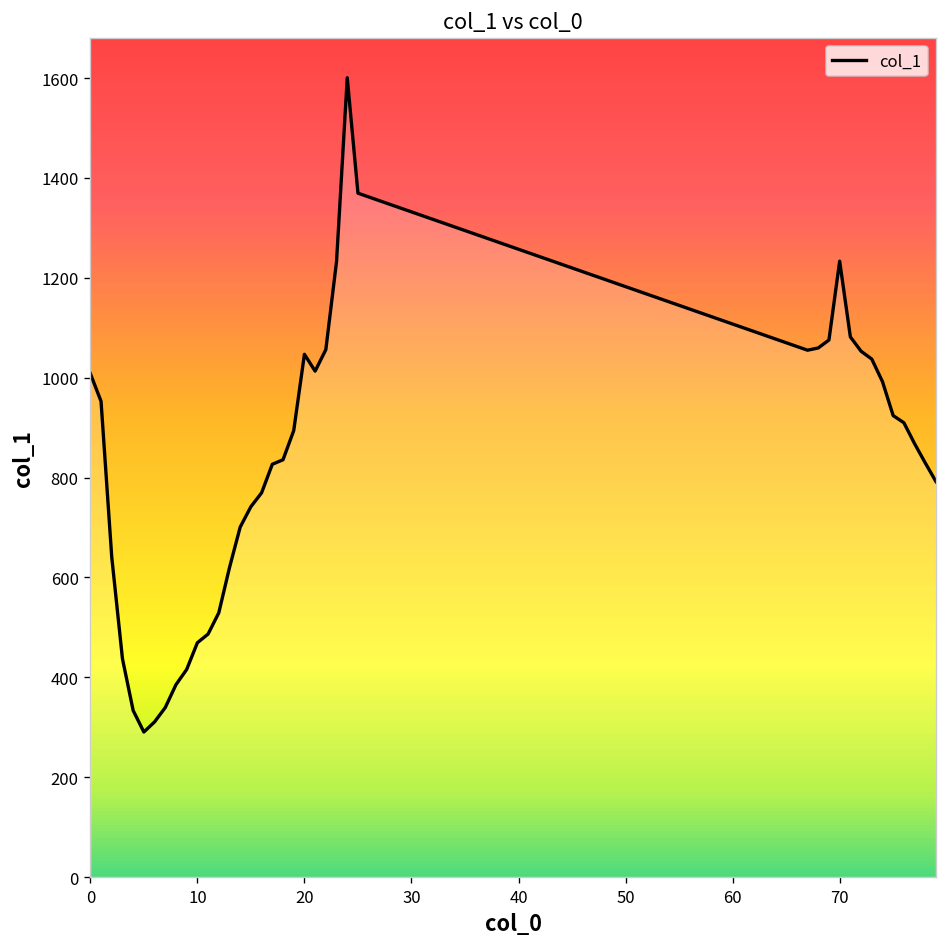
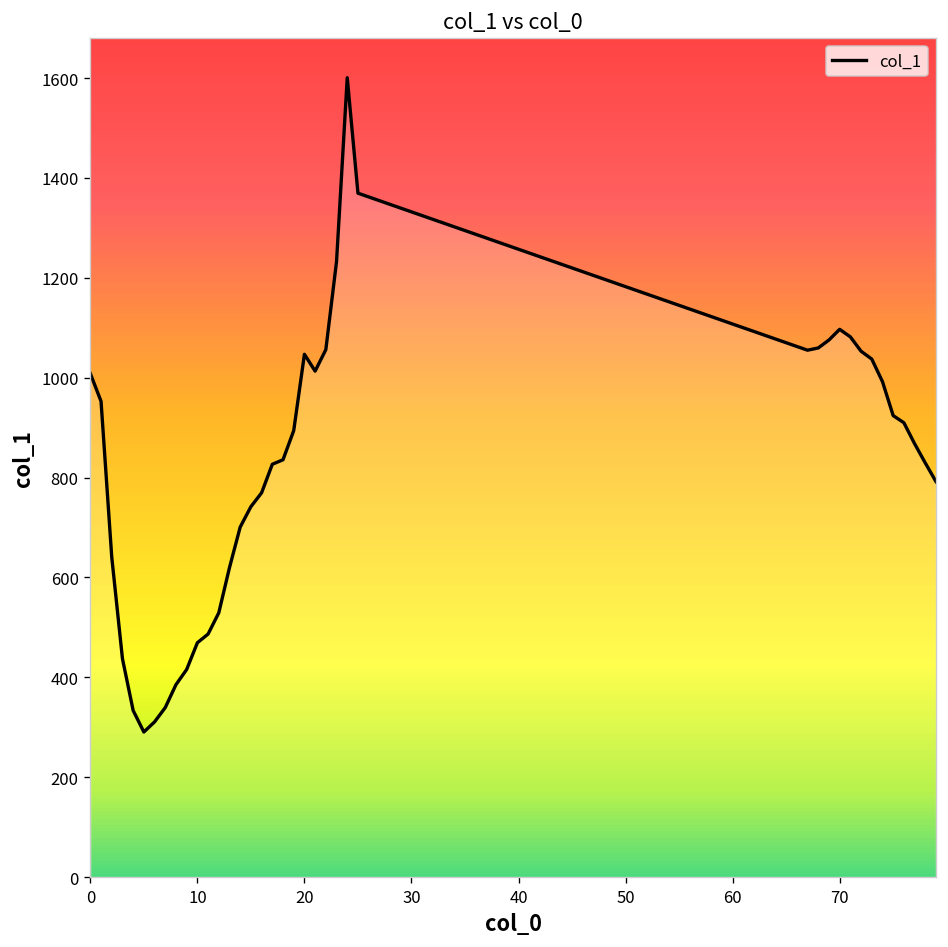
70: 1230 -> 1100
